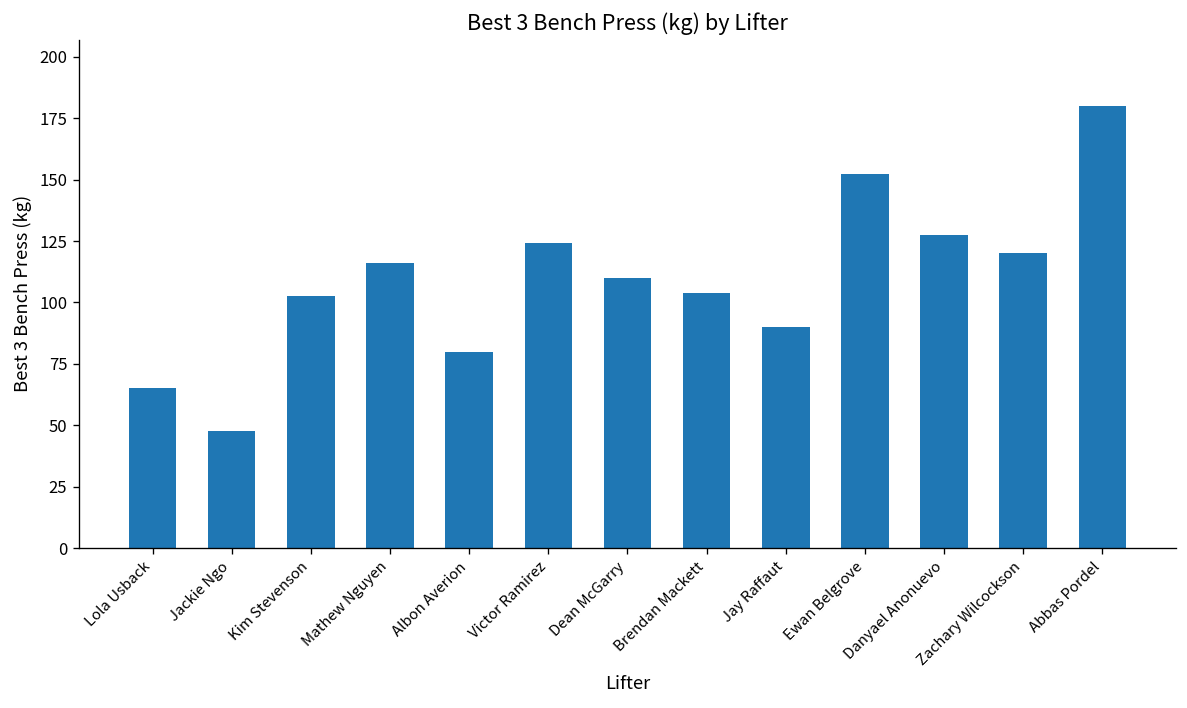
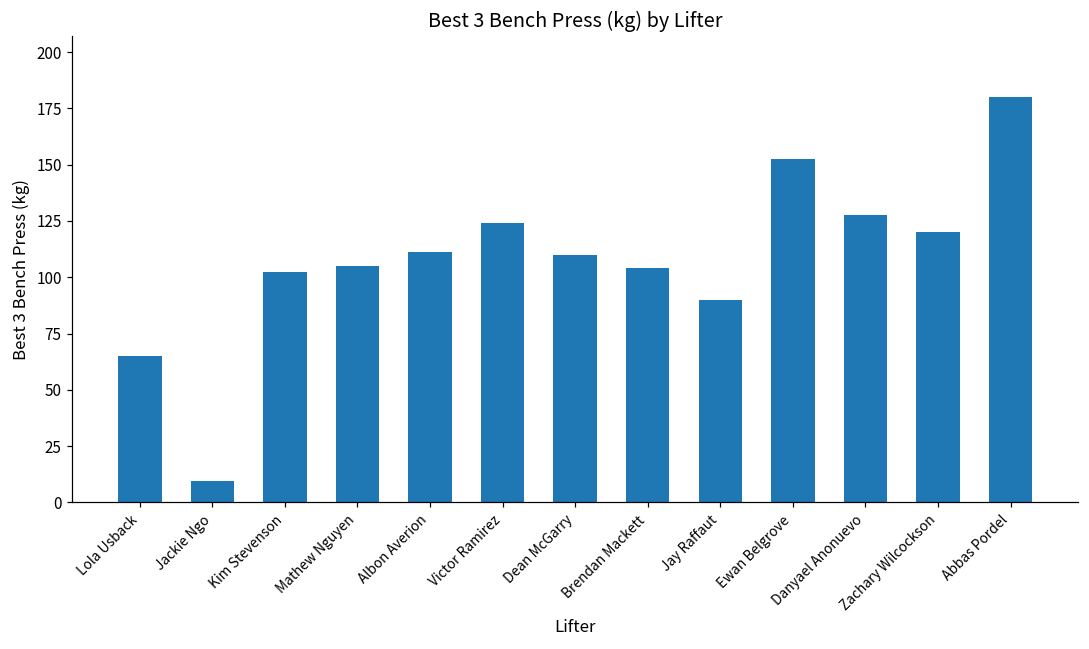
Jackie Ngo: 48 -> 10
Mathew Nguyen: 116 -> 105
Albon Averion: 80 -> 111
